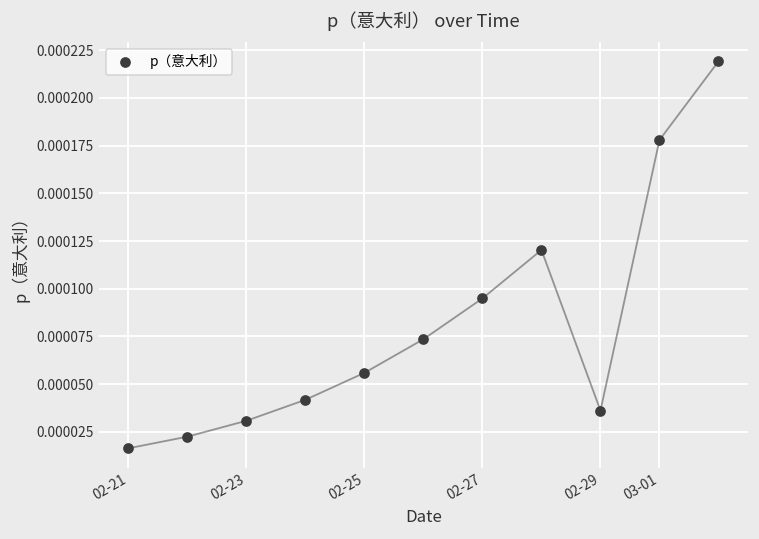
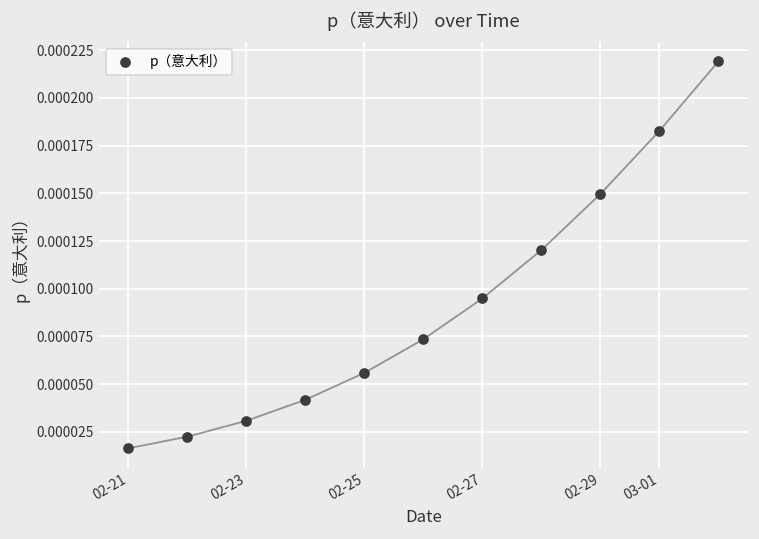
02-29: 0.000036 -> 0.000150
03-01: 0.000178 -> 0.000183
